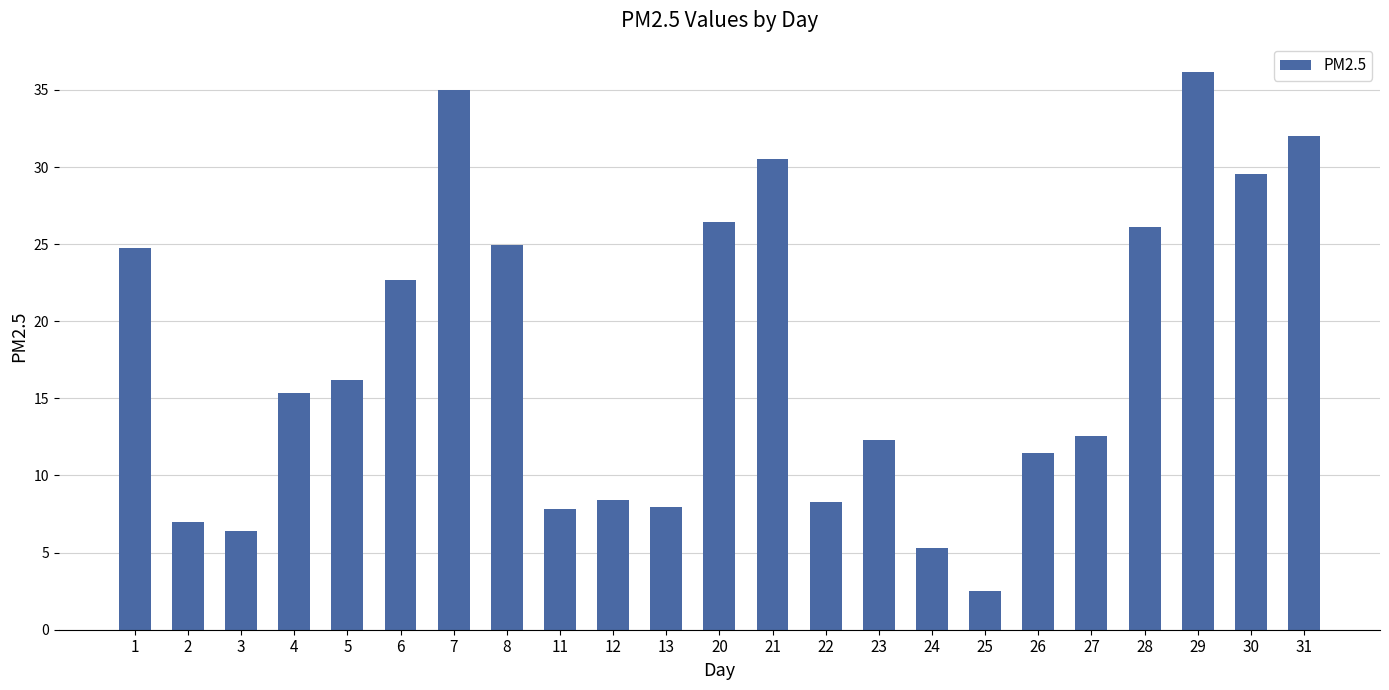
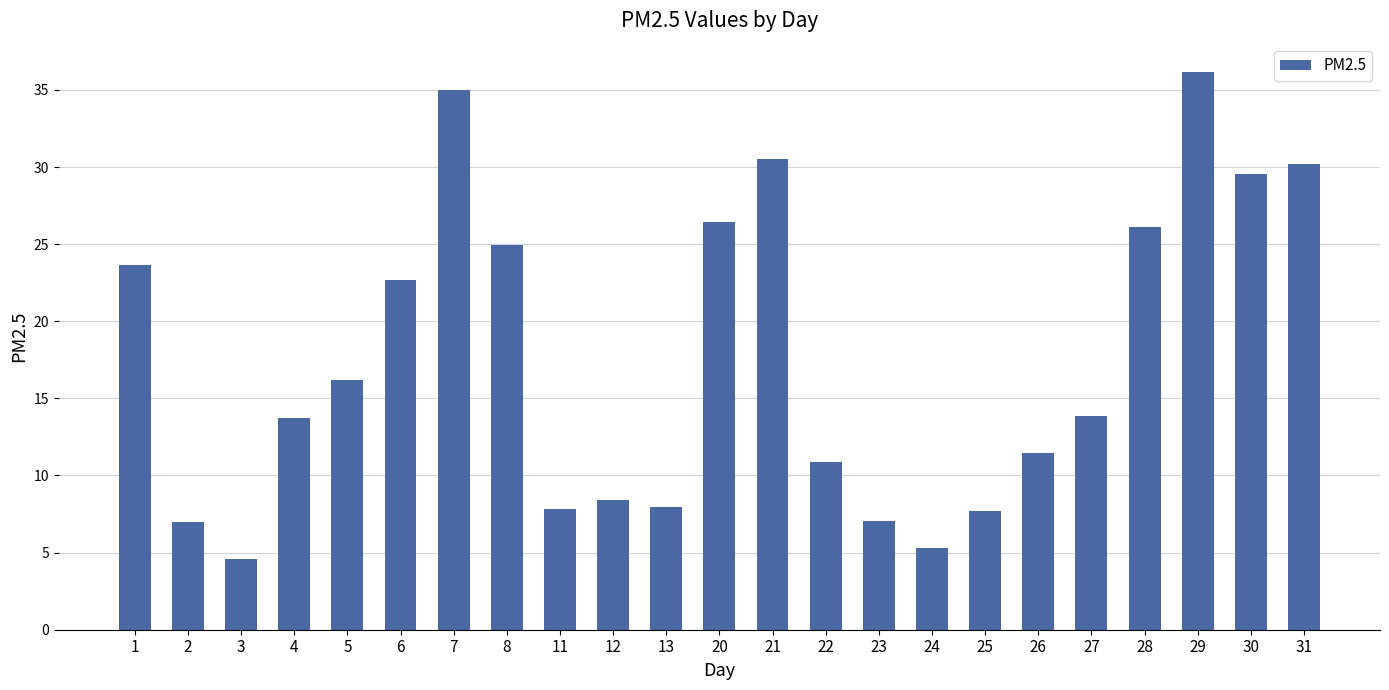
1: 24.7 -> 23.7
3: 6.4 -> 4.6
4: 15.4 -> 13.7
22: 8.3 -> 10.9
23: 12.3 -> 7.0
25: 2.5 -> 7.7
27: 12.6 -> 13.9
31: 32.0 -> 30.2
